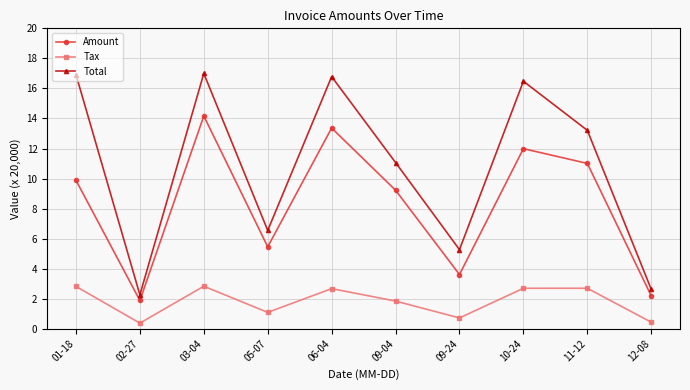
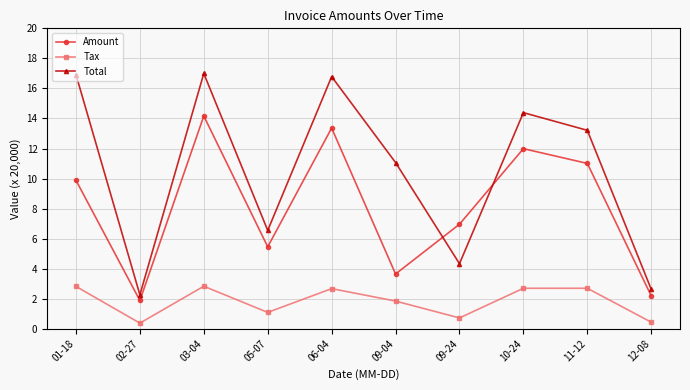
Amount, 09-04: 9.2 -> 3.6
Amount, 09-24: 3.6 -> 7.0
Total, 09-24: 5.3 -> 4.3
Total, 10-24: 16.5 -> 14.4
